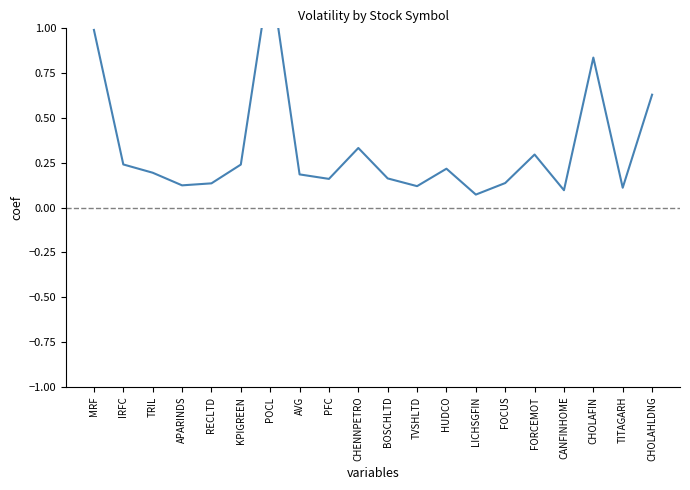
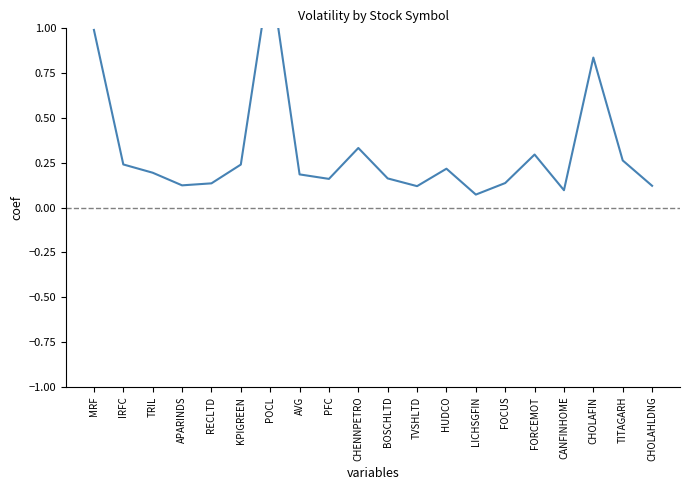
TITAGARH: 0.11 -> 0.26
CHOLAHLDNG: 0.63 -> 0.12
